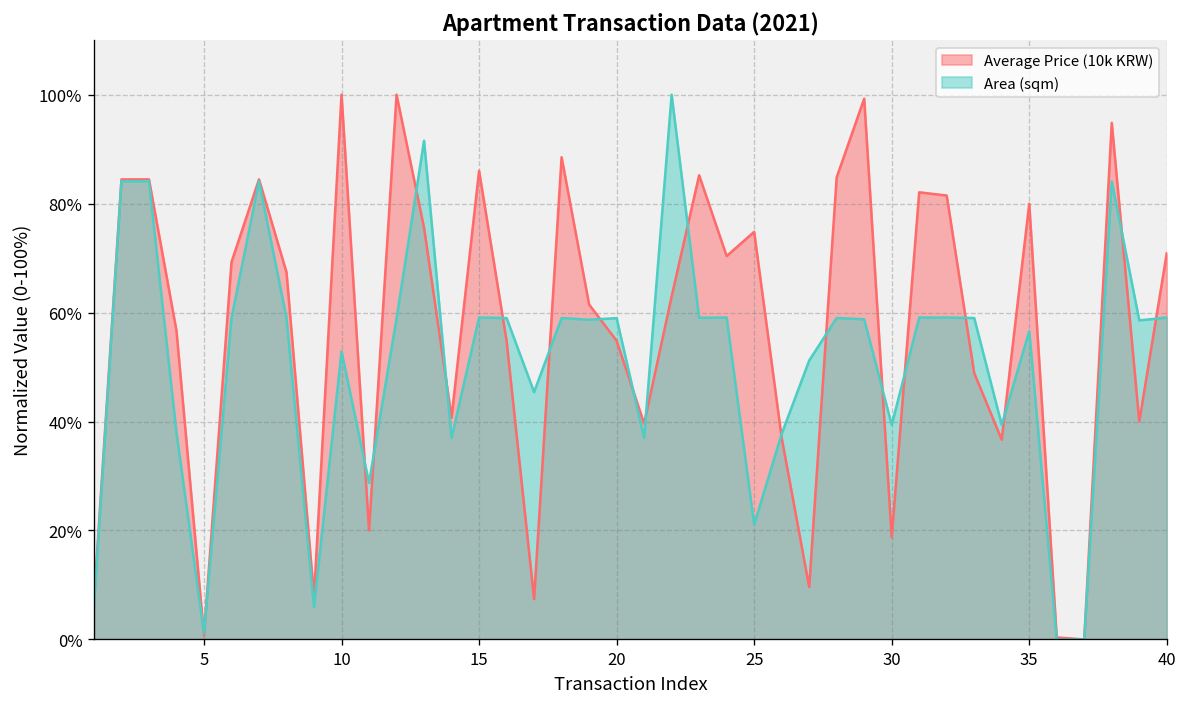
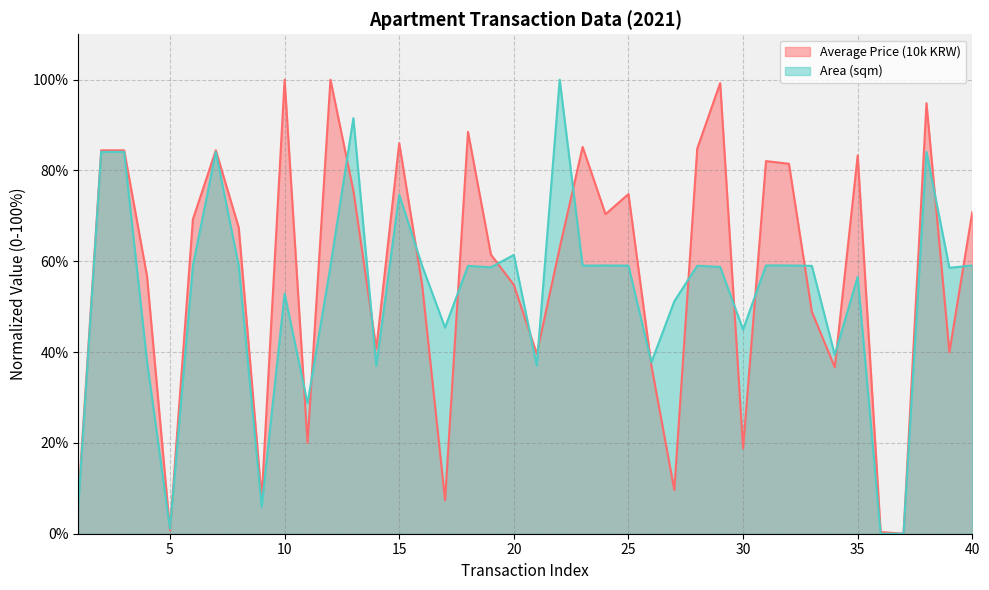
Area (sqm), 15: 59% -> 75%
Area (sqm), 20: 59% -> 61%
Area (sqm), 25: 21% -> 59%
Area (sqm), 30: 39% -> 45%
Average Price (10k KRW), 35: 80% -> 83%
